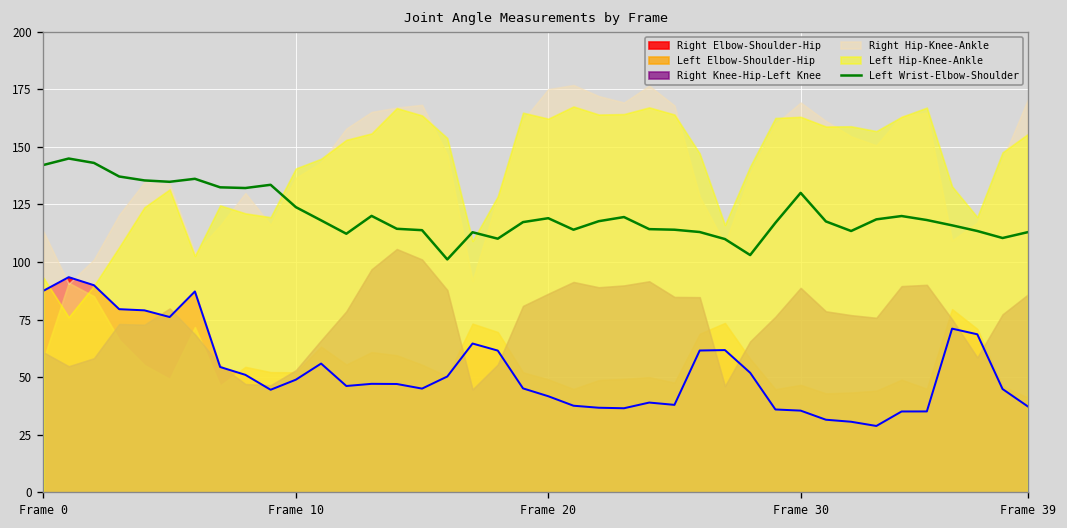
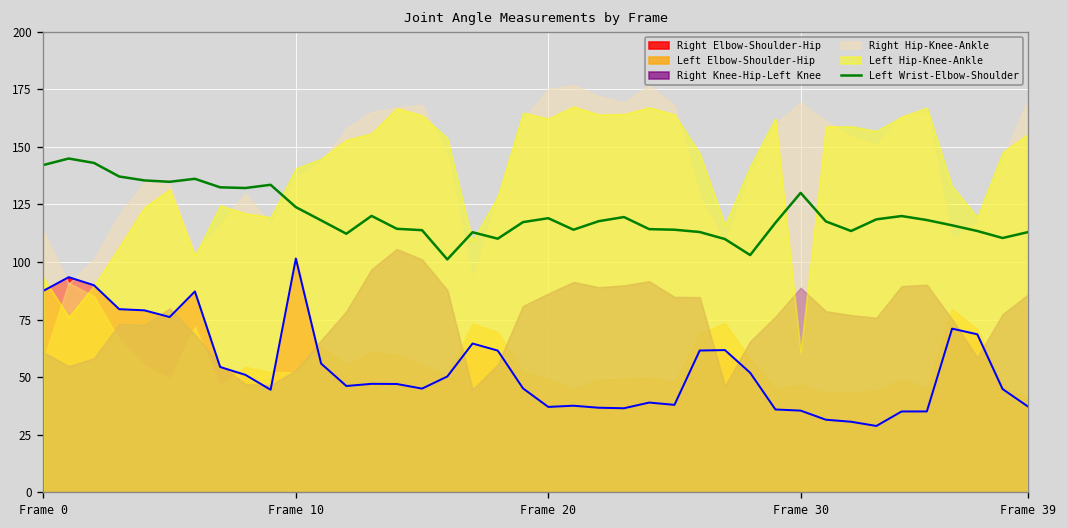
Right Elbow-Shoulder-Hip, Frame 10: 49 -> 102
Right Elbow-Shoulder-Hip, Frame 20: 42 -> 37
Left Hip-Knee-Ankle, Frame 30: 163 -> 61
